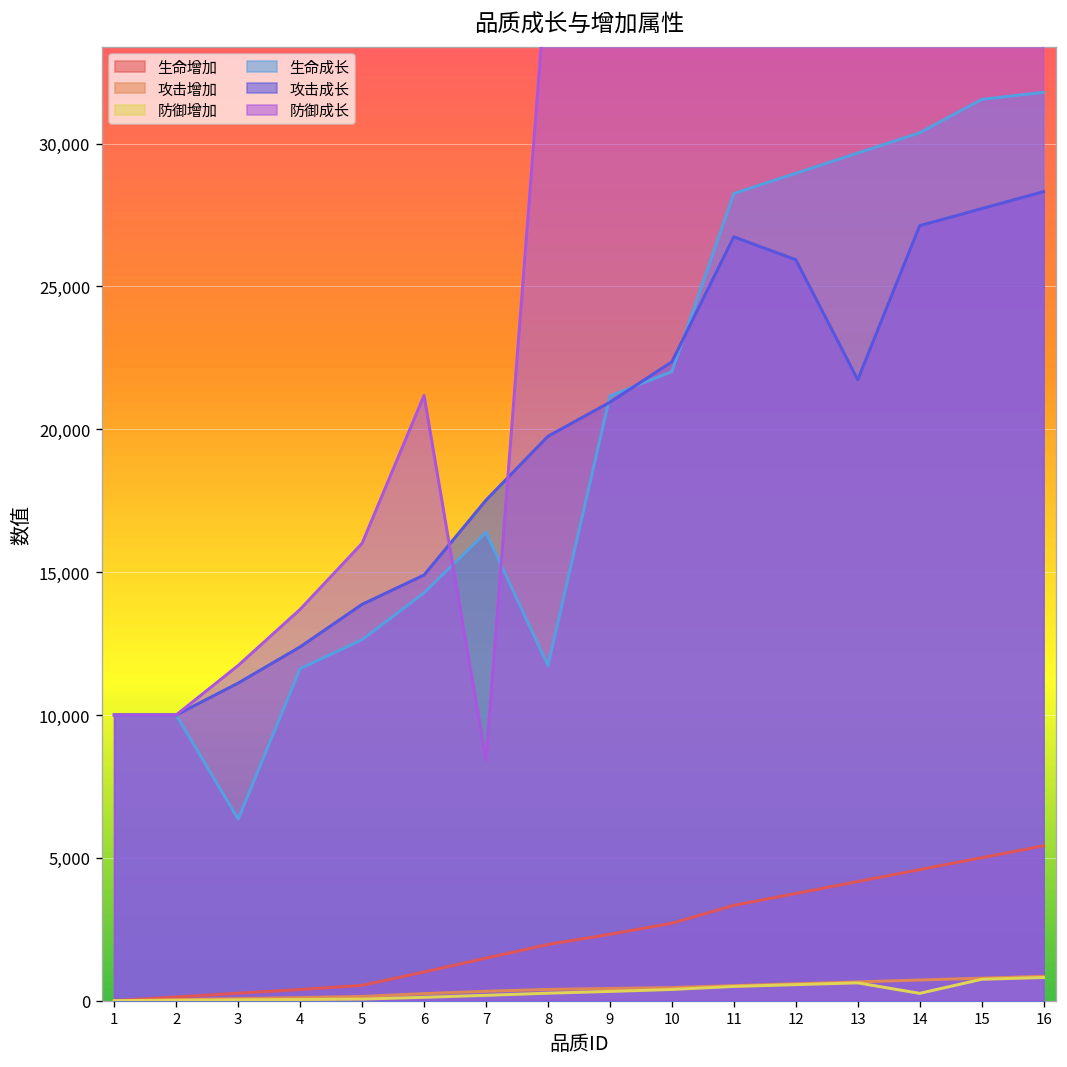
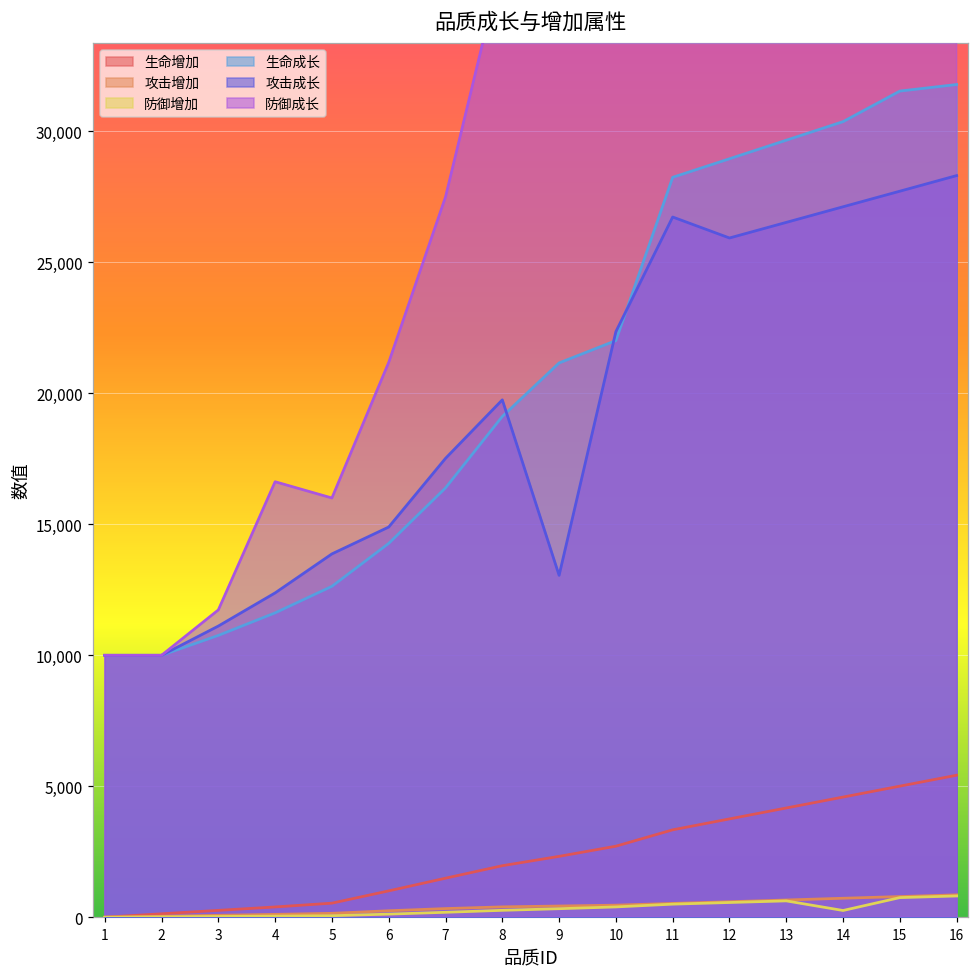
生命成长, 3: 6,400 -> 10,800
防御成长, 4: 13,700 -> 16,600
防御成长, 7: 8,400 -> 27,500
生命成长, 8: 11,700 -> 19,100
攻击成长, 9: 20,900 -> 13,100
攻击成长, 13: 21,700 -> 26,500
